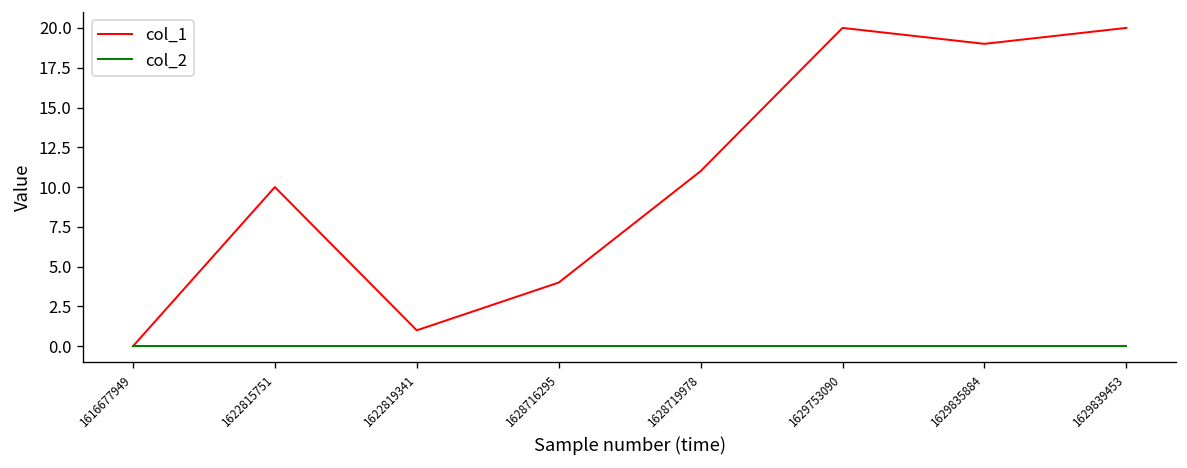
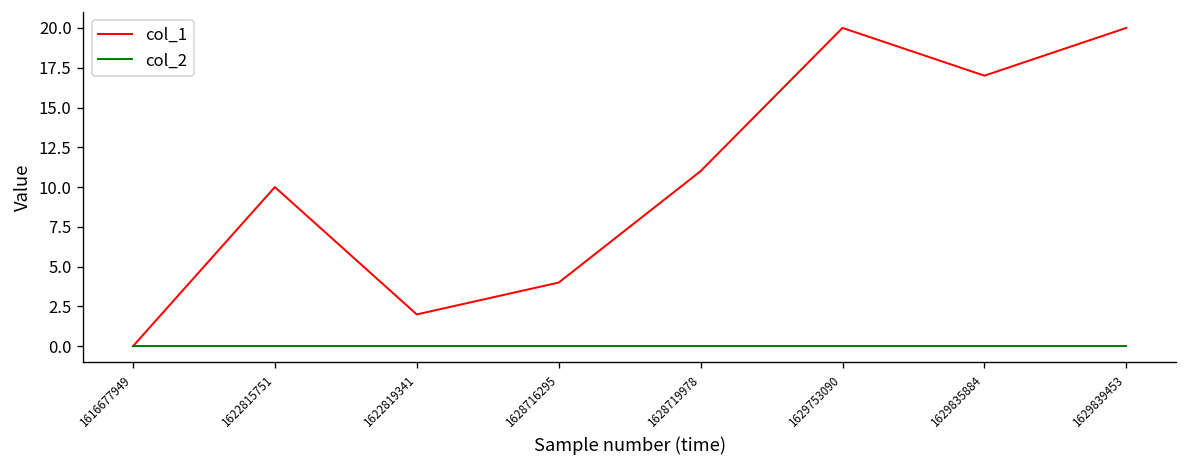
col_1, 1622819341: 1 -> 2
col_1, 1629835884: 19 -> 17
